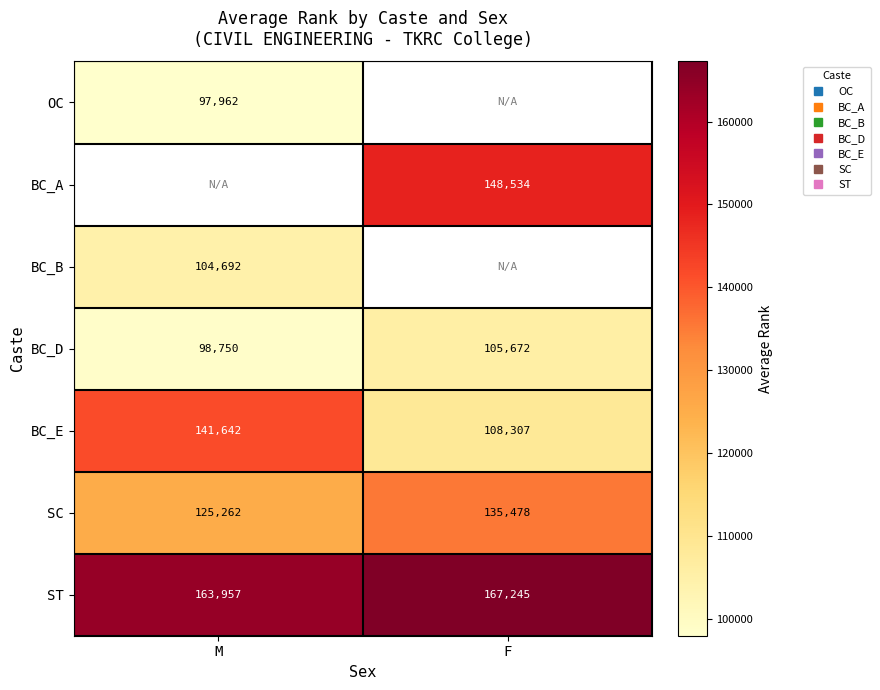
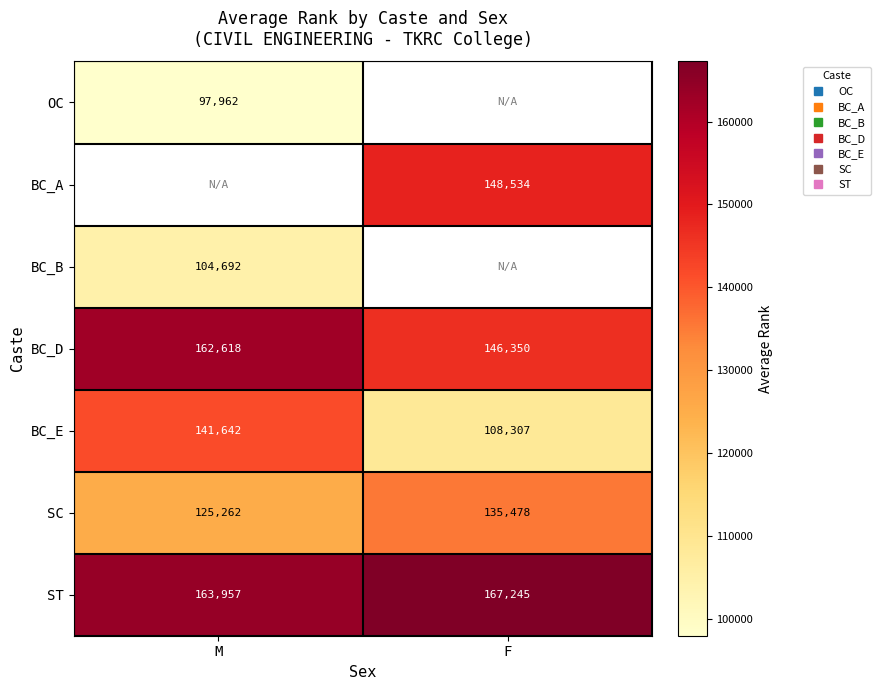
BC_D, M: 98,750 -> 162,618
BC_D, F: 105,672 -> 146,350
